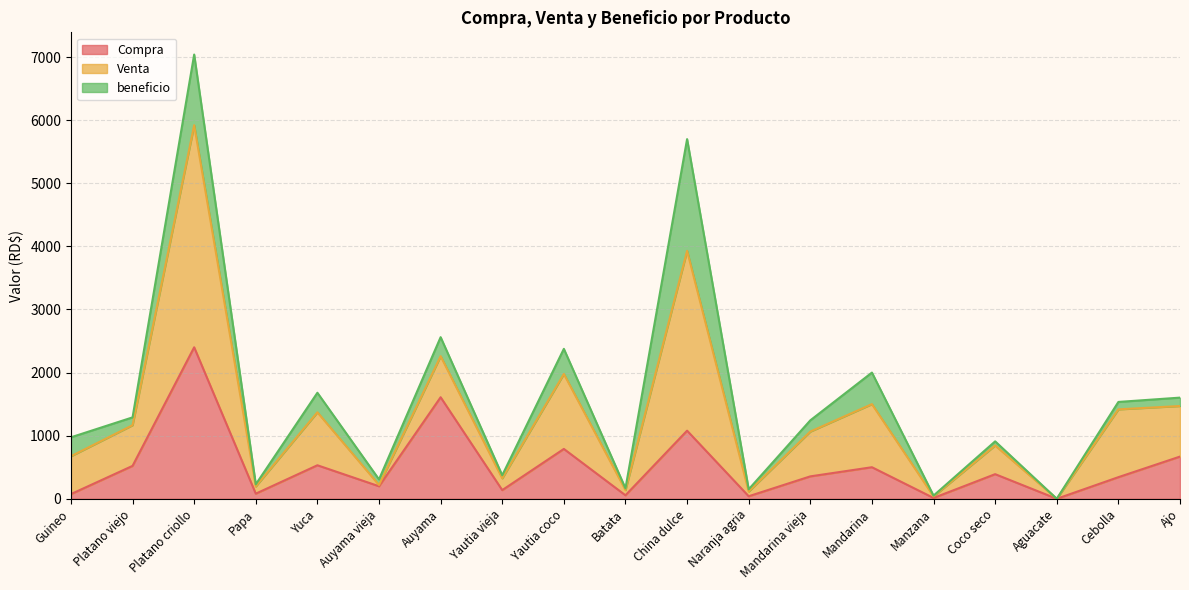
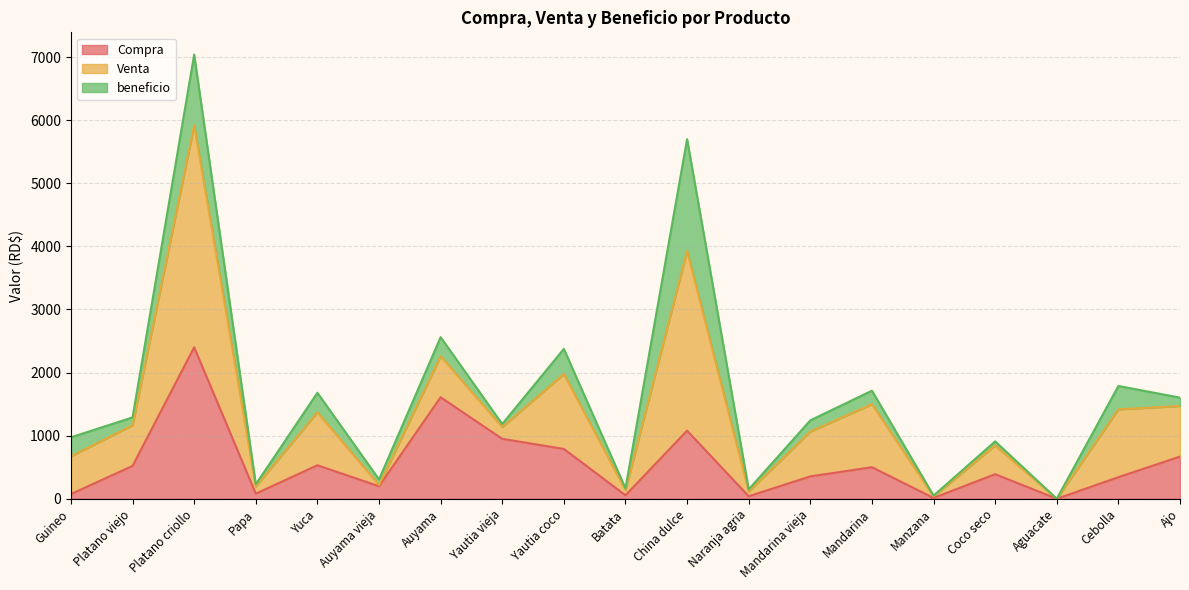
Compra, Yautia vieja: 100 -> 900
beneficio, Mandarina: 500 -> 200
beneficio, Cebolla: 100 -> 400
